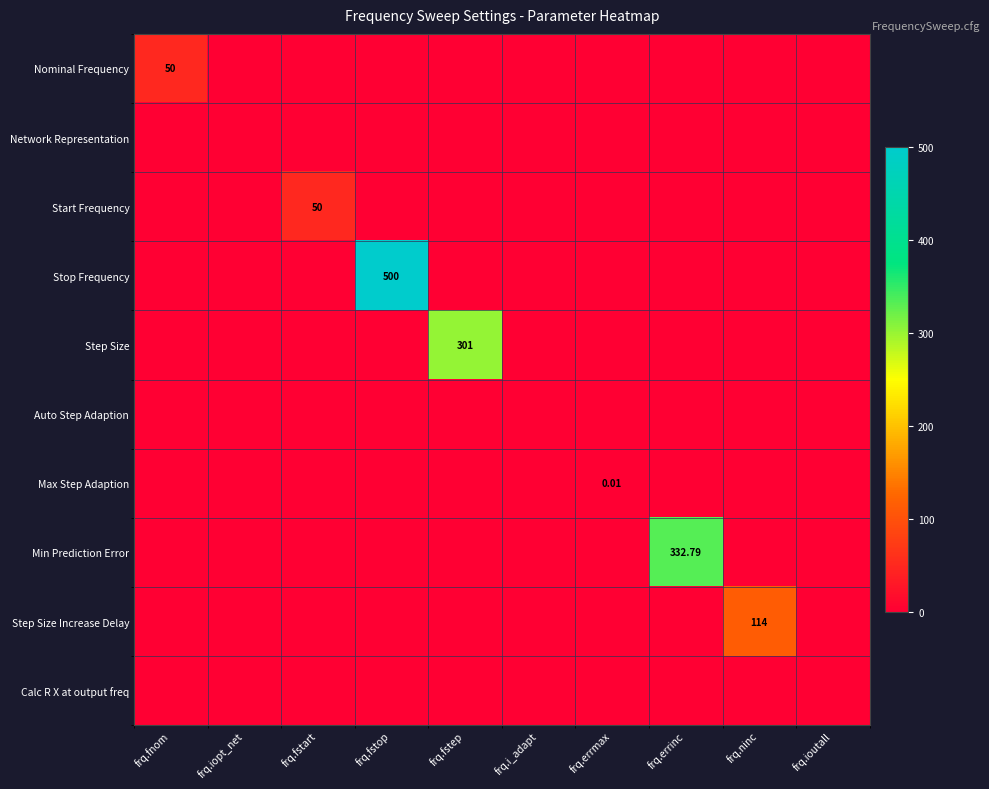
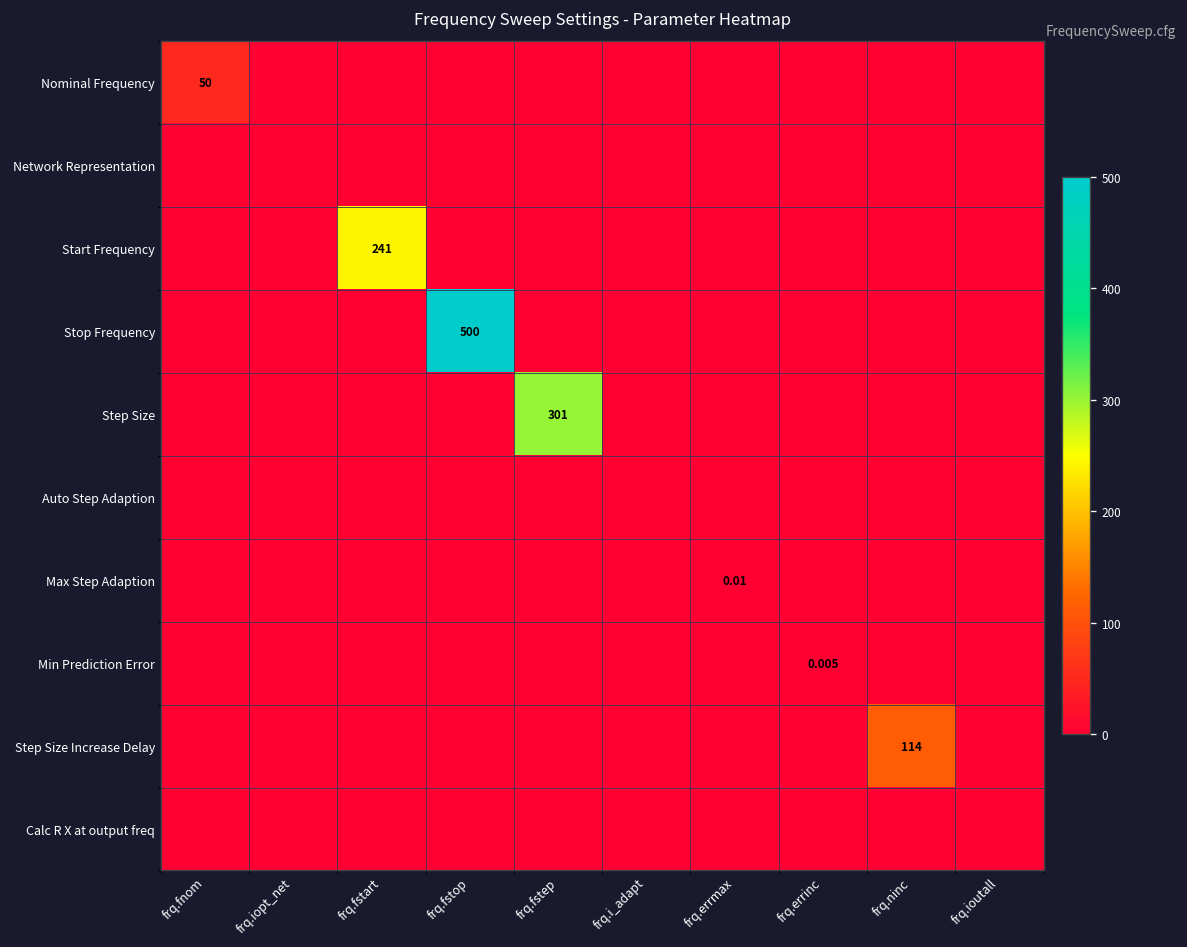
Start Frequency, frq.fstart: 50 -> 241
Min Prediction Error, frq.errinc: 332.79 -> 0.005
